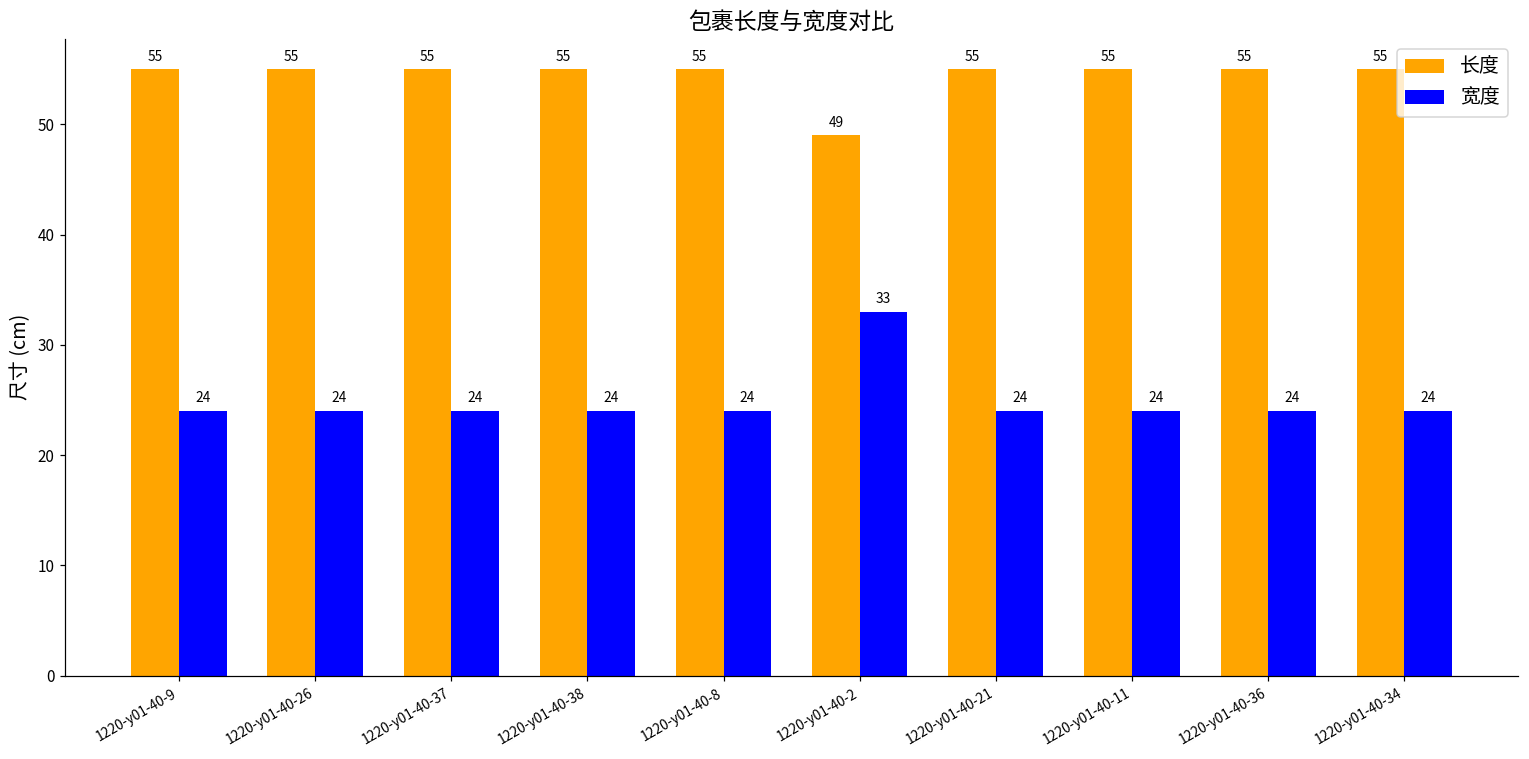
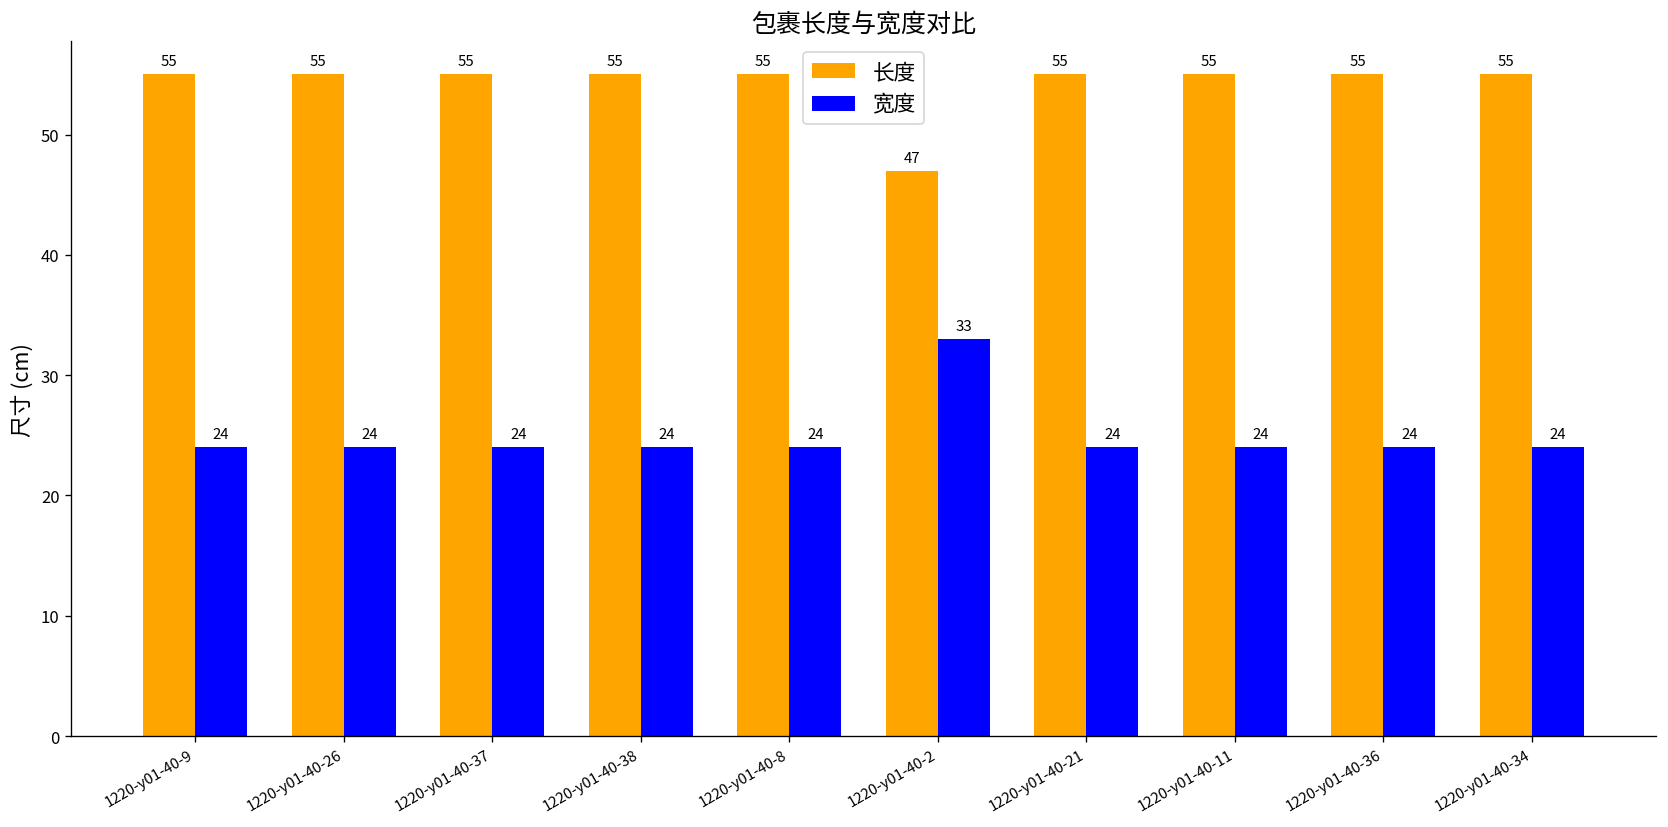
长度, 1220-y01-40-2: 49 -> 47
